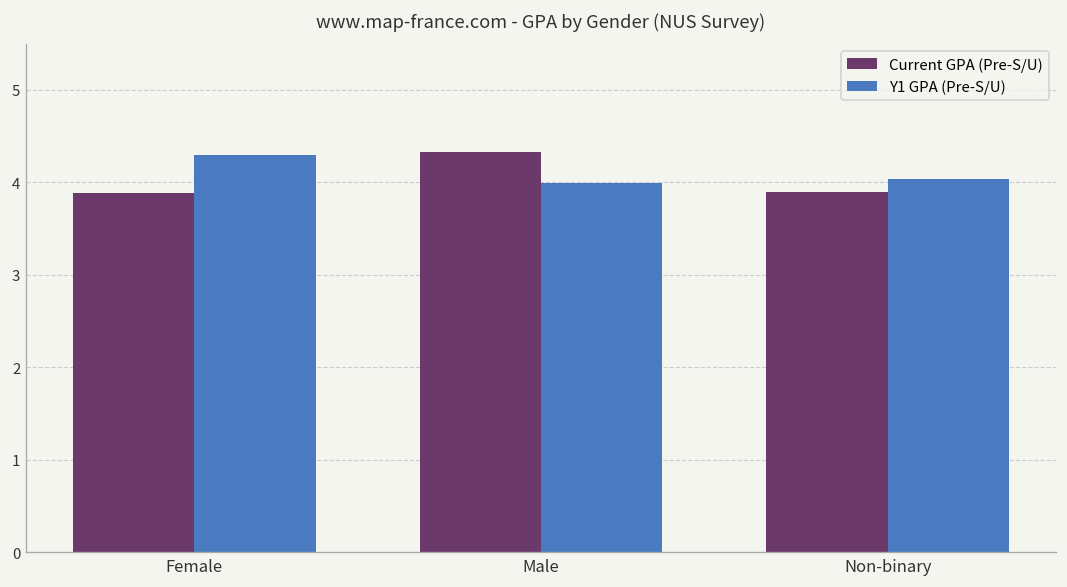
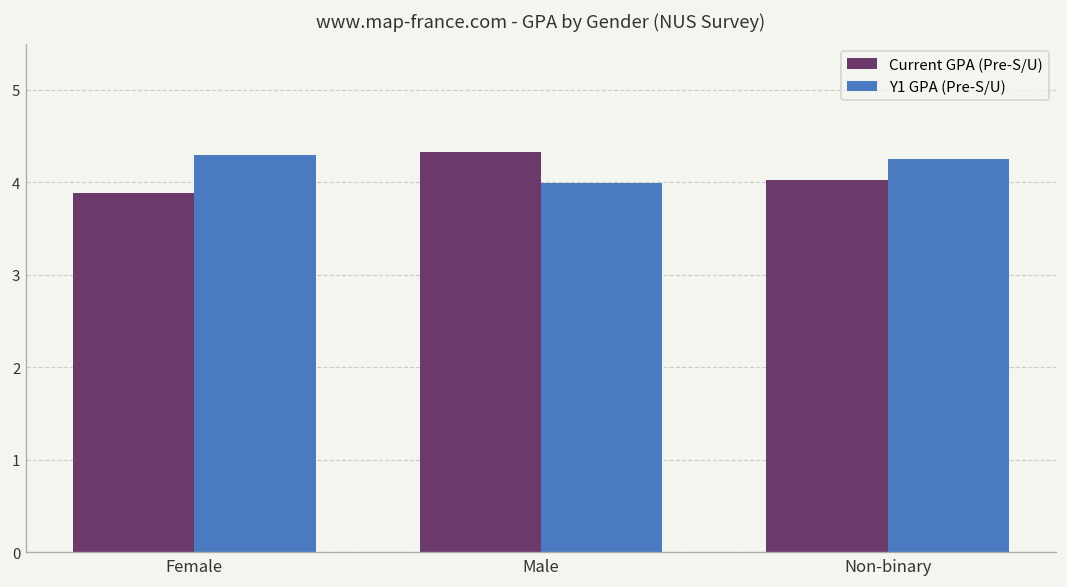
Current GPA (Pre-S/U), Non-binary: 3.9 -> 4.0
Y1 GPA (Pre-S/U), Non-binary: 4.0 -> 4.3
